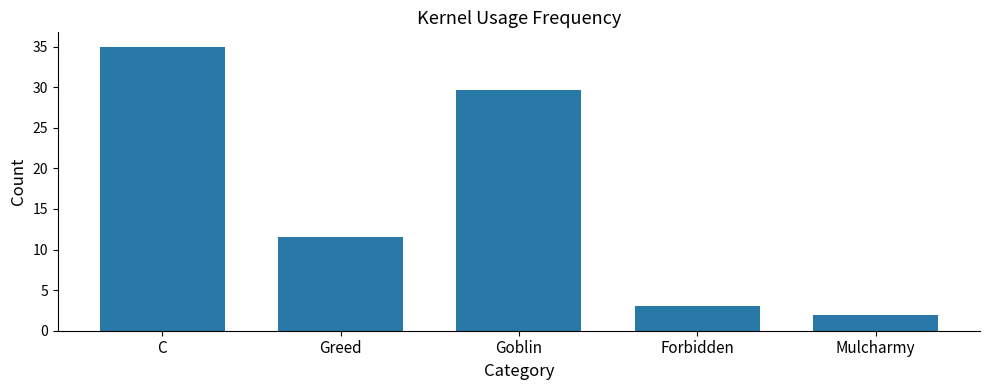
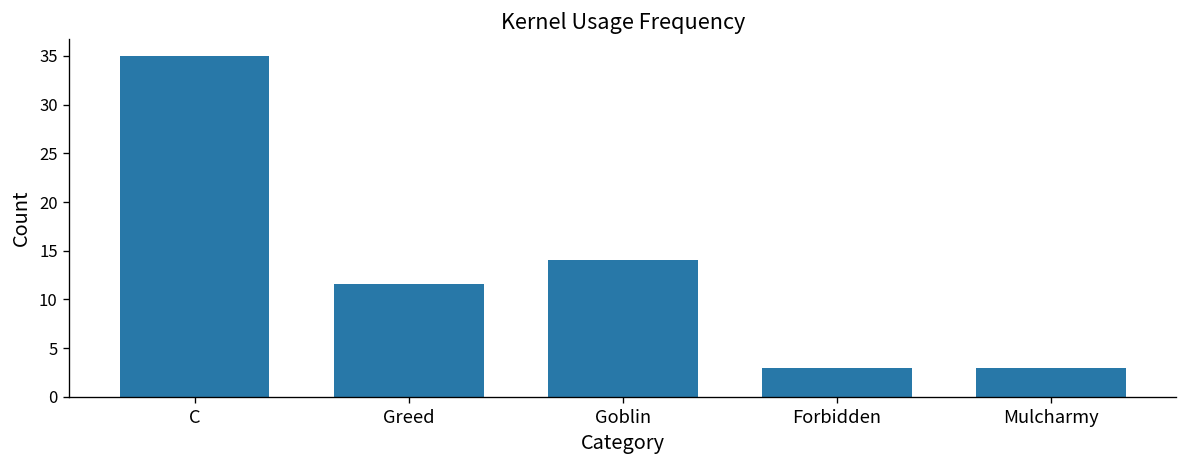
Goblin: 30 -> 14
Mulcharmy: 2 -> 3
